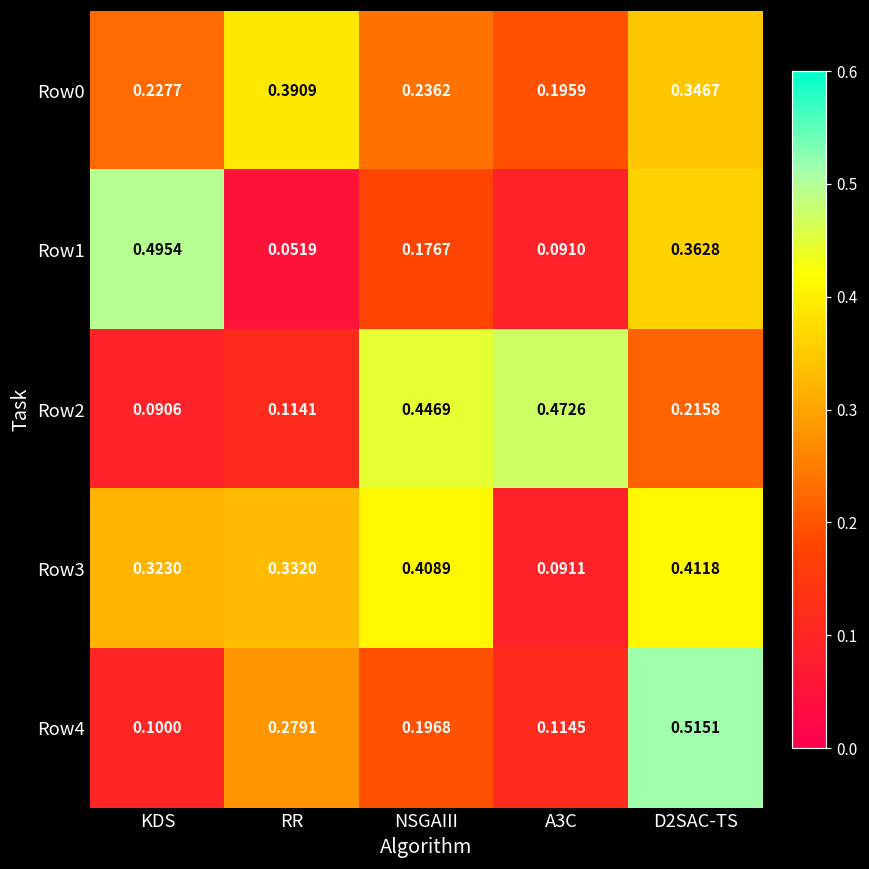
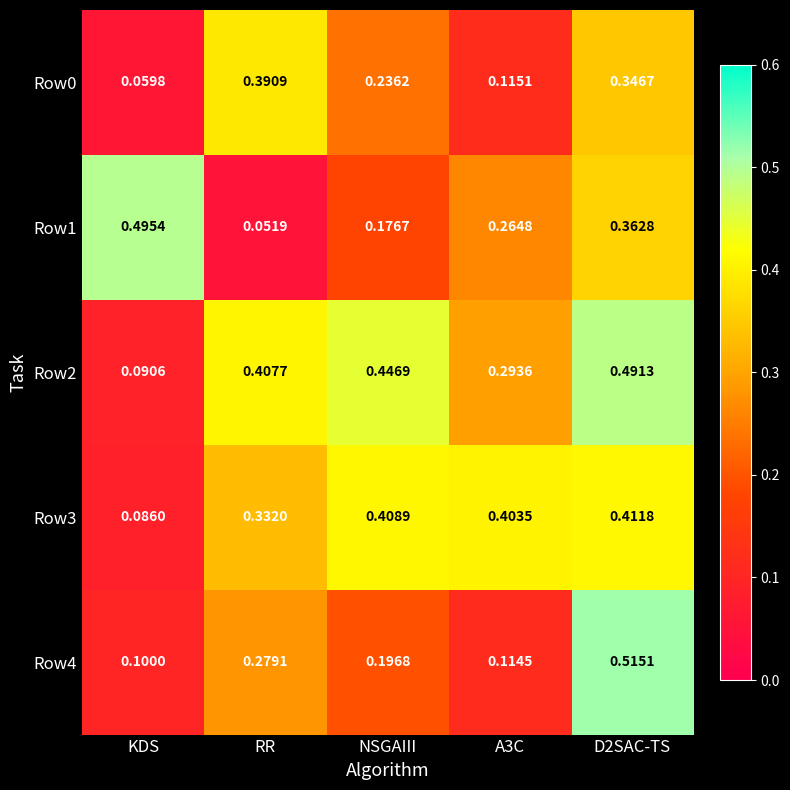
Row0, KDS: 0.2277 -> 0.0598
Row0, A3C: 0.1959 -> 0.1151
Row1, A3C: 0.0910 -> 0.2648
Row2, RR: 0.1141 -> 0.4077
Row2, A3C: 0.4726 -> 0.2936
Row2, D2SAC-TS: 0.2158 -> 0.4913
Row3, KDS: 0.3230 -> 0.0860
Row3, A3C: 0.0911 -> 0.4035
